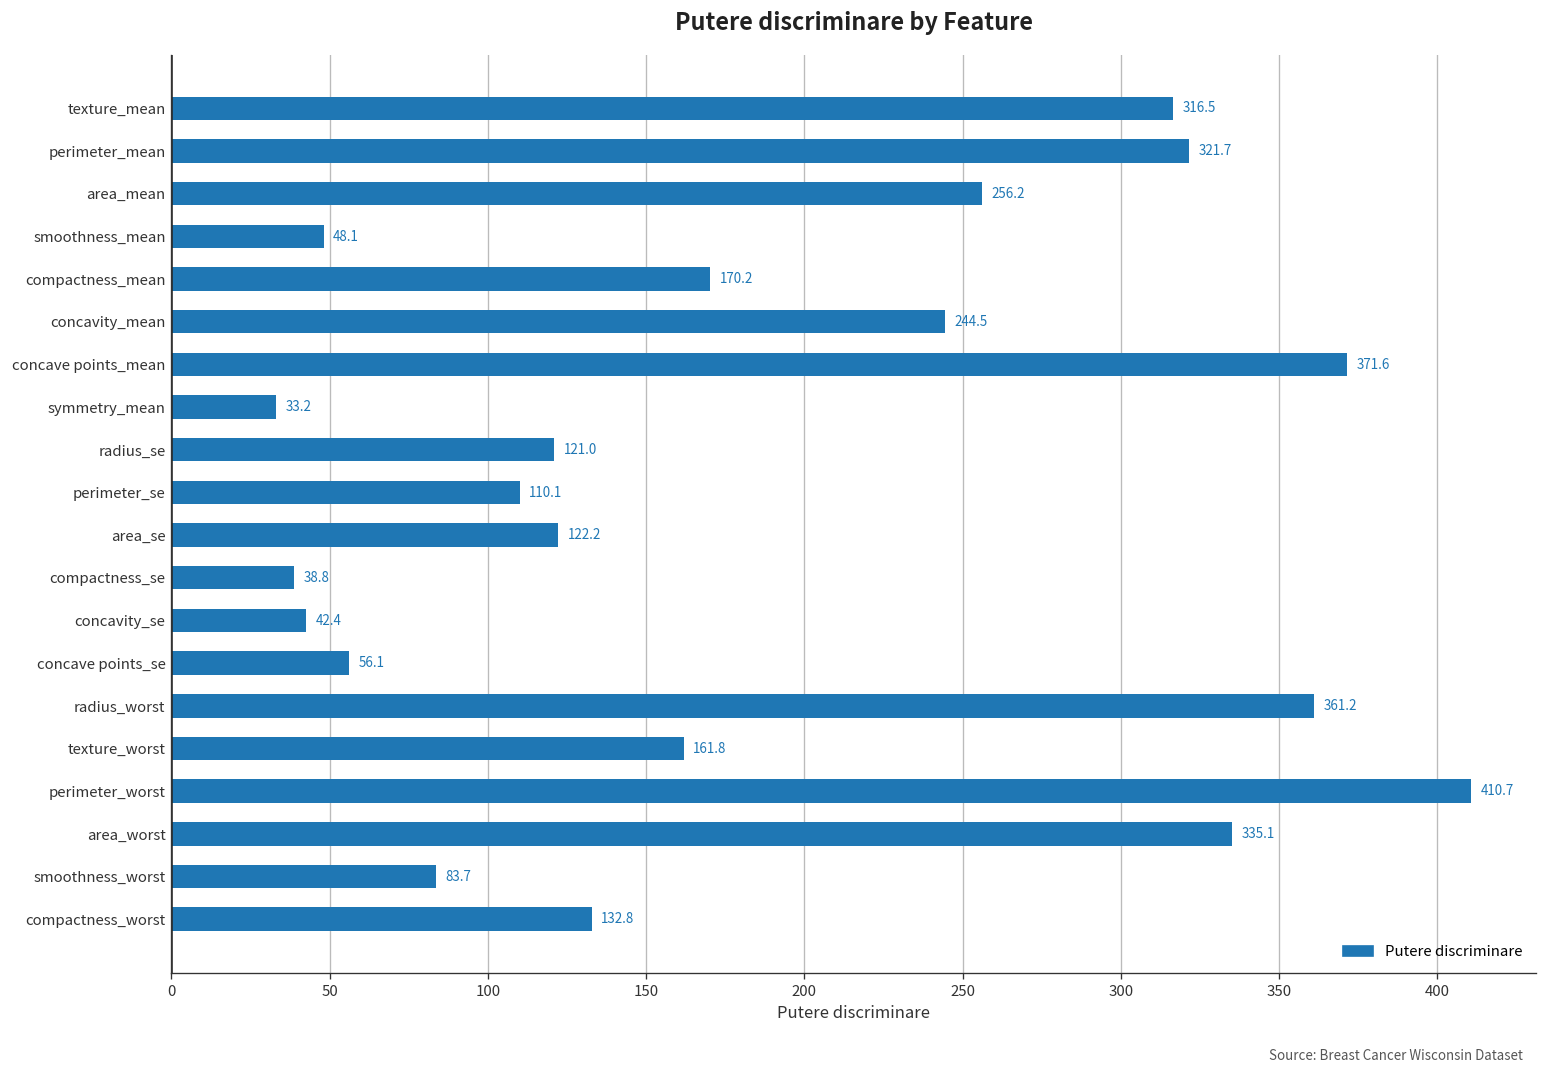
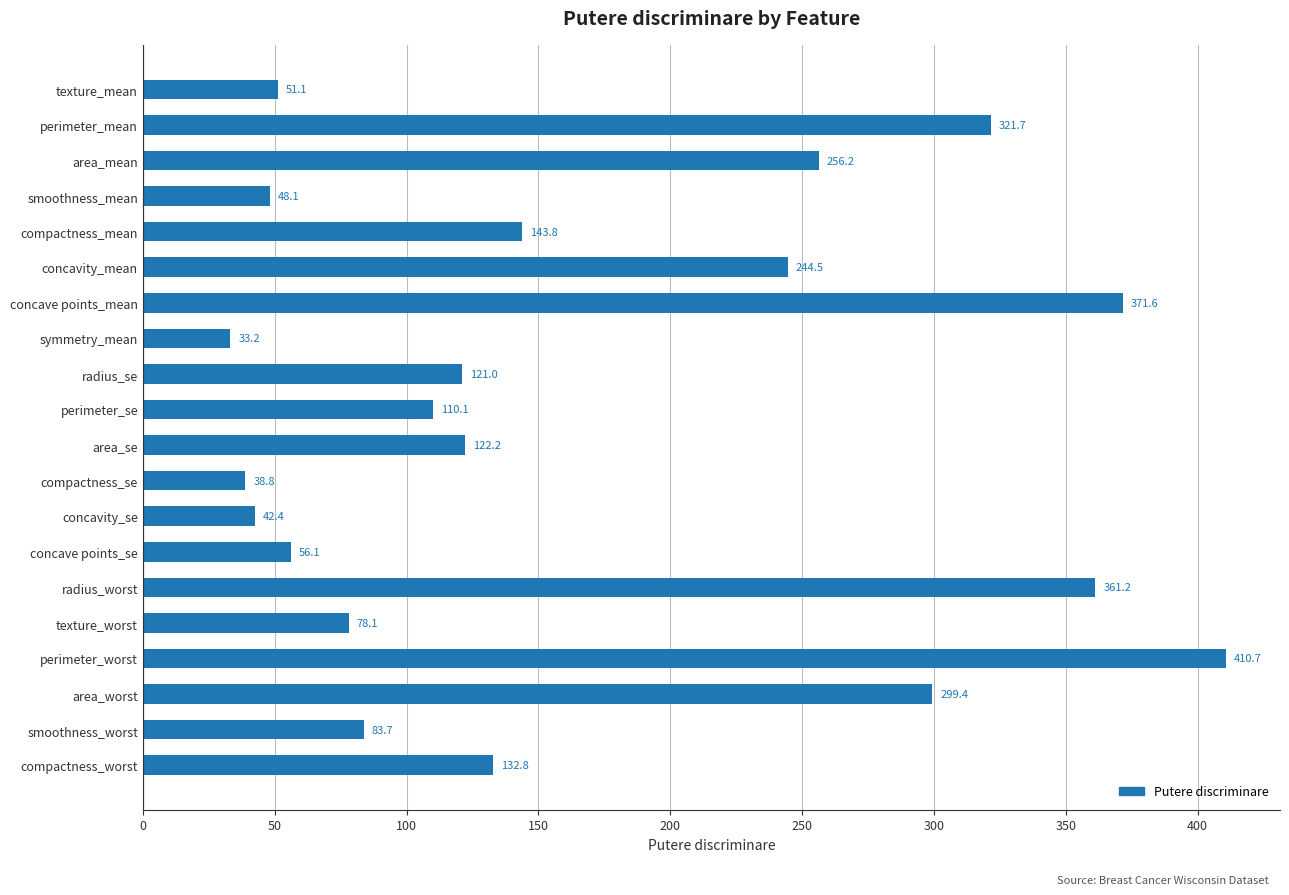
texture_mean: 316.5 -> 51.1
compactness_mean: 170.2 -> 143.8
texture_worst: 161.8 -> 78.1
area_worst: 335.1 -> 299.4
